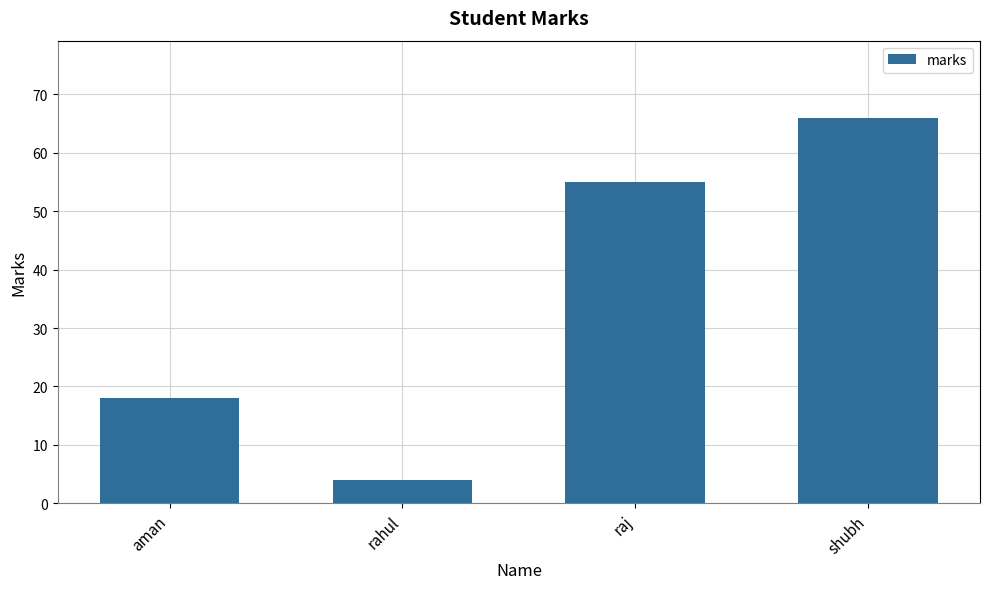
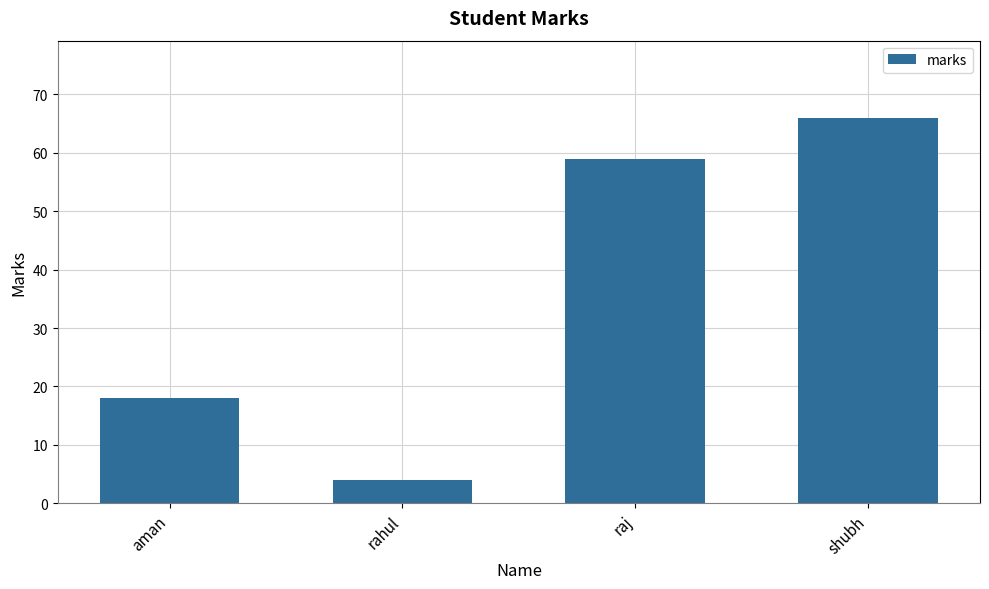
raj: 55 -> 59
